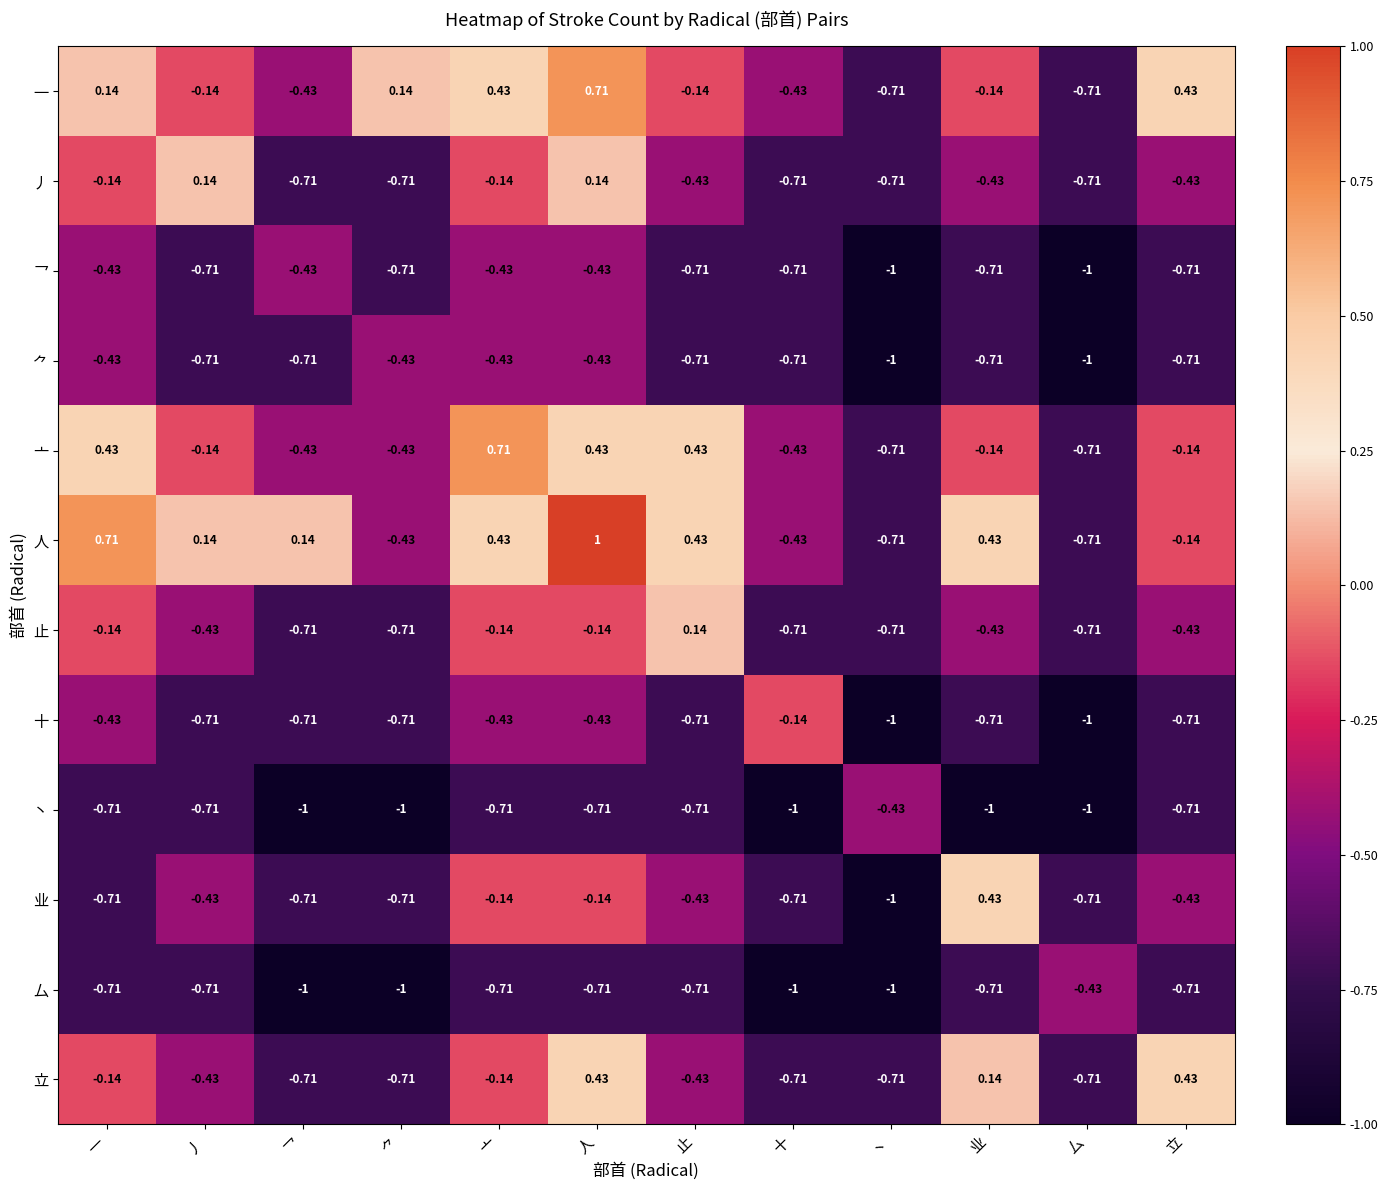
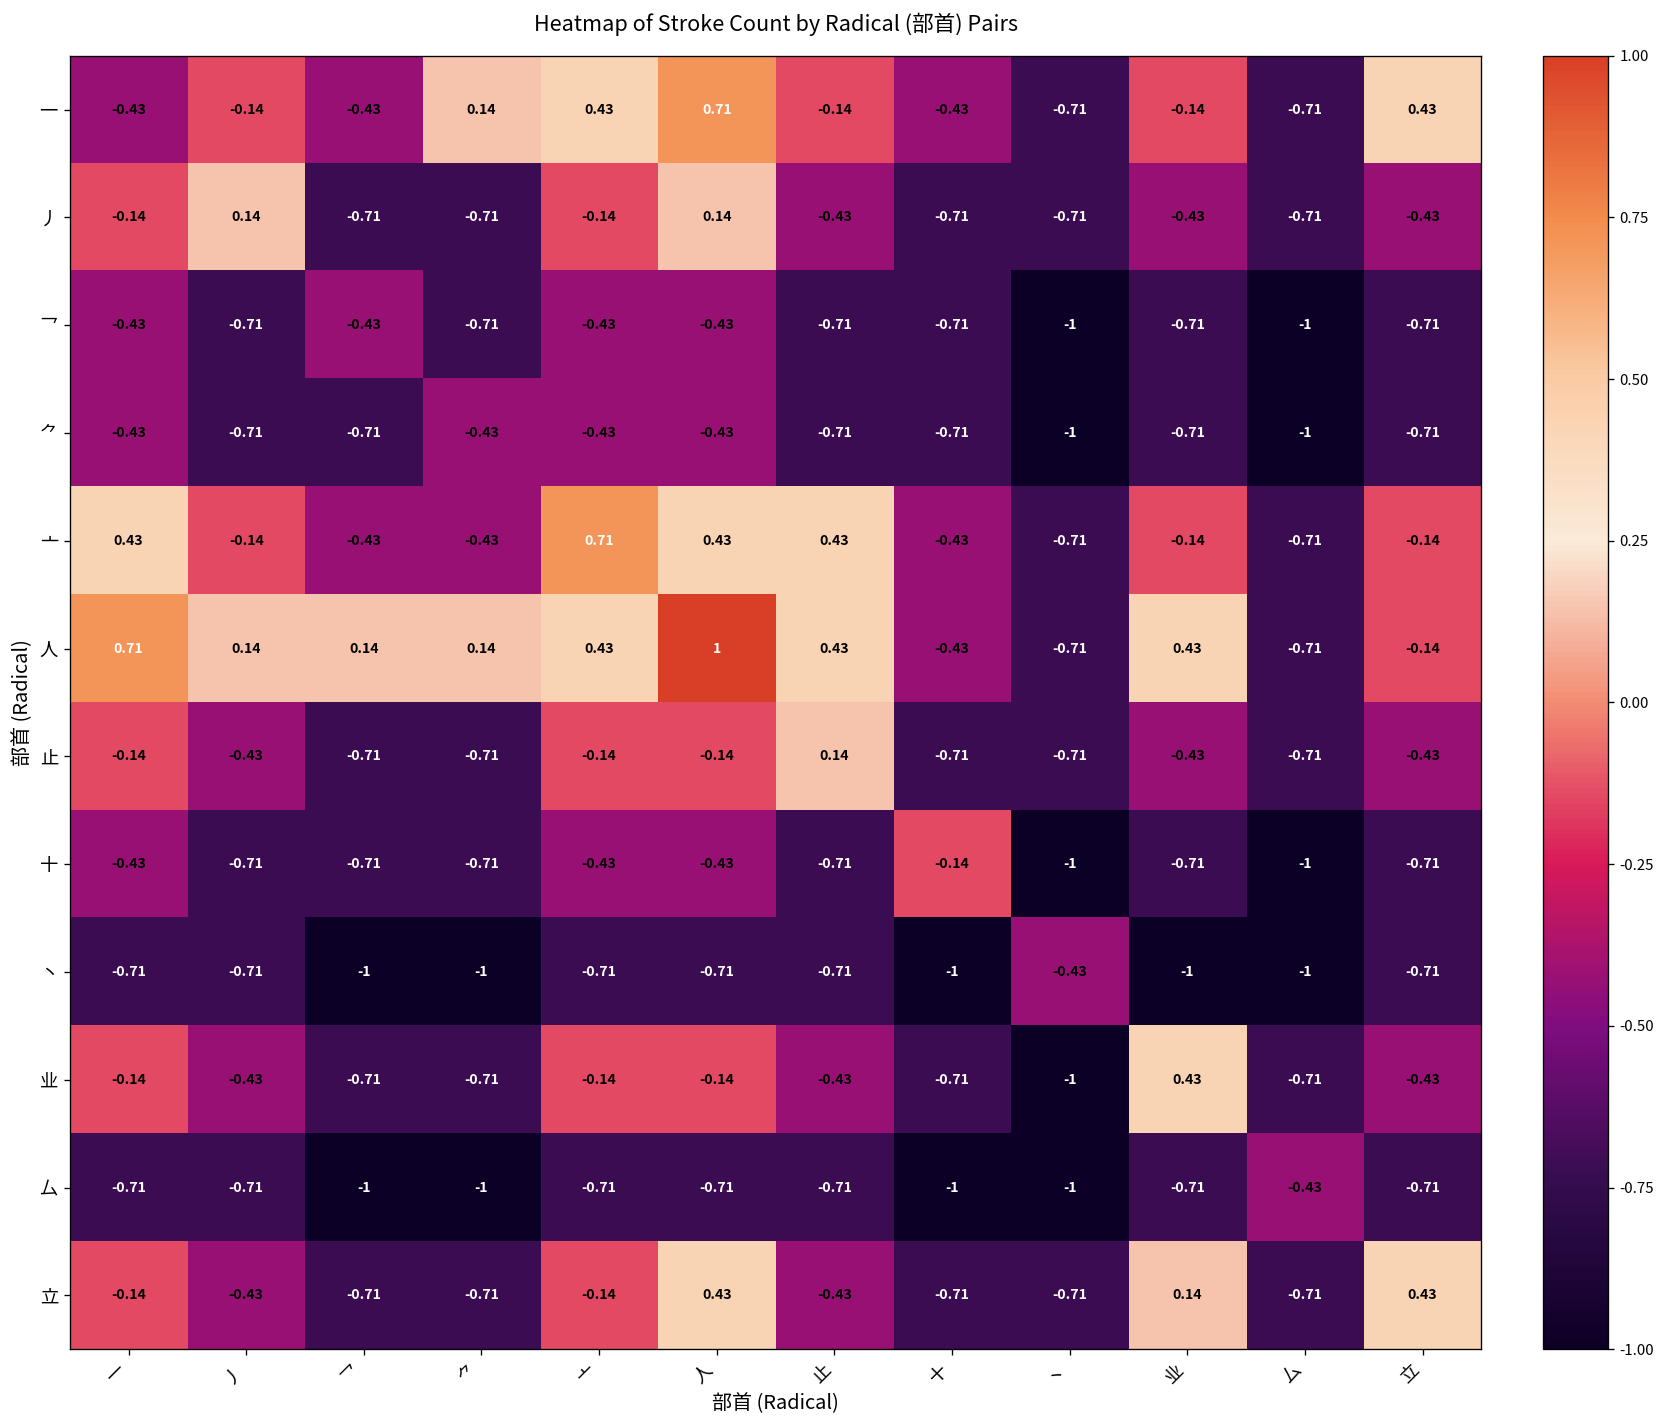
一, 一: 0.14 -> -0.43
人, ⺈: -0.43 -> 0.14
业, 一: -0.71 -> -0.14
